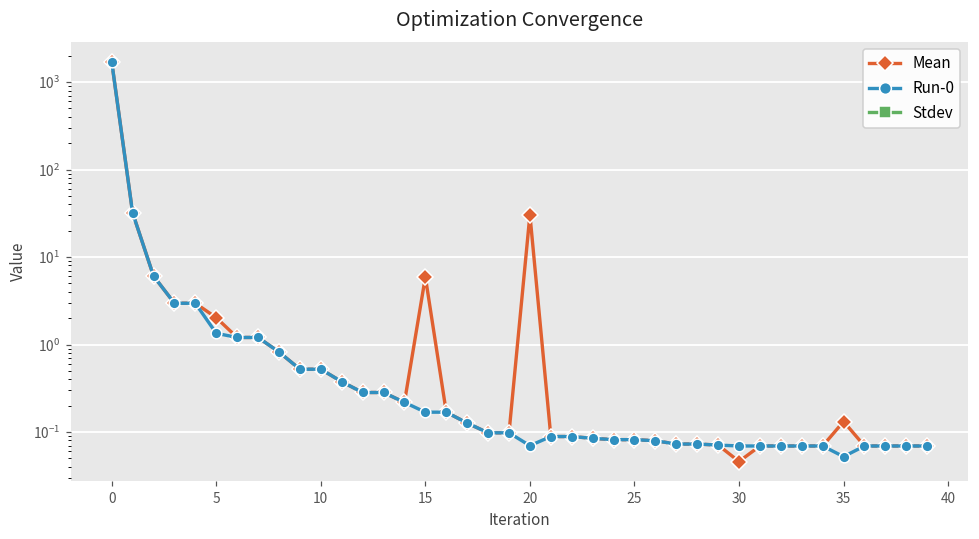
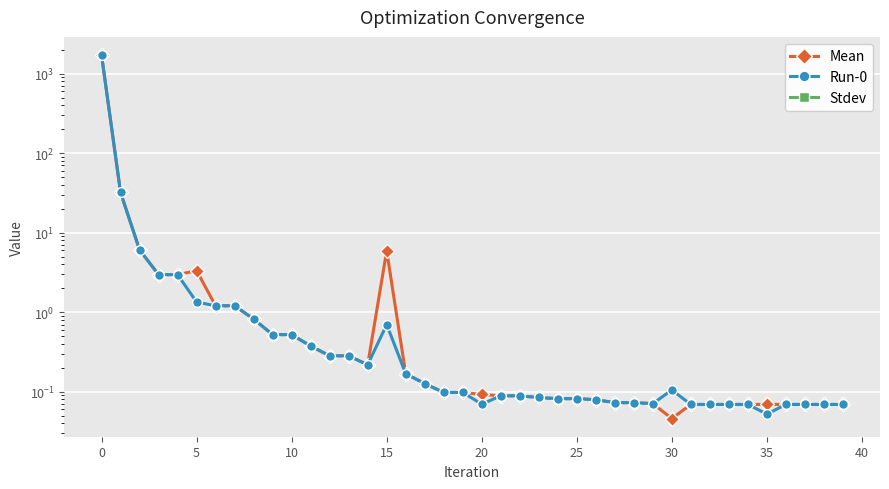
Mean, 5: 2.0 -> 3.3
Run-0, 15: 0.17 -> 0.7
Mean, 20: 31 -> 0.09
Run-0, 30: 0.07 -> 0.11
Mean, 35: 0.13 -> 0.07
